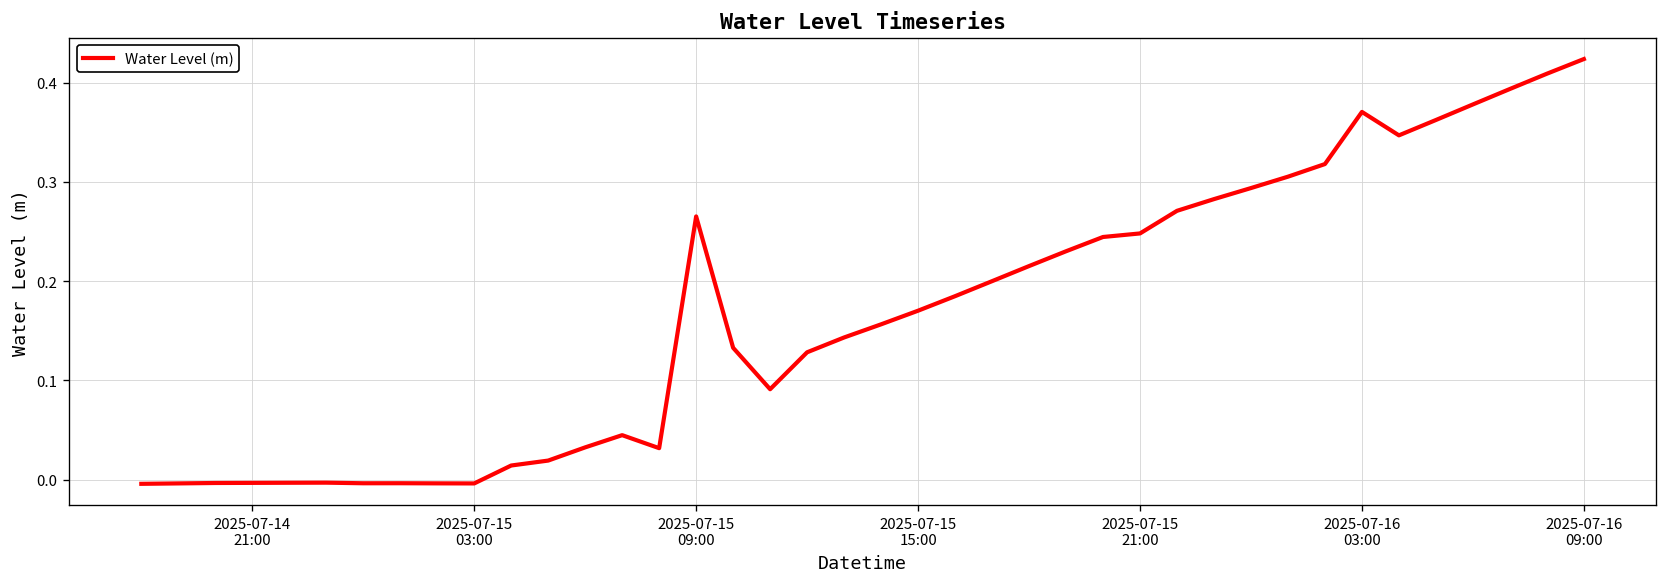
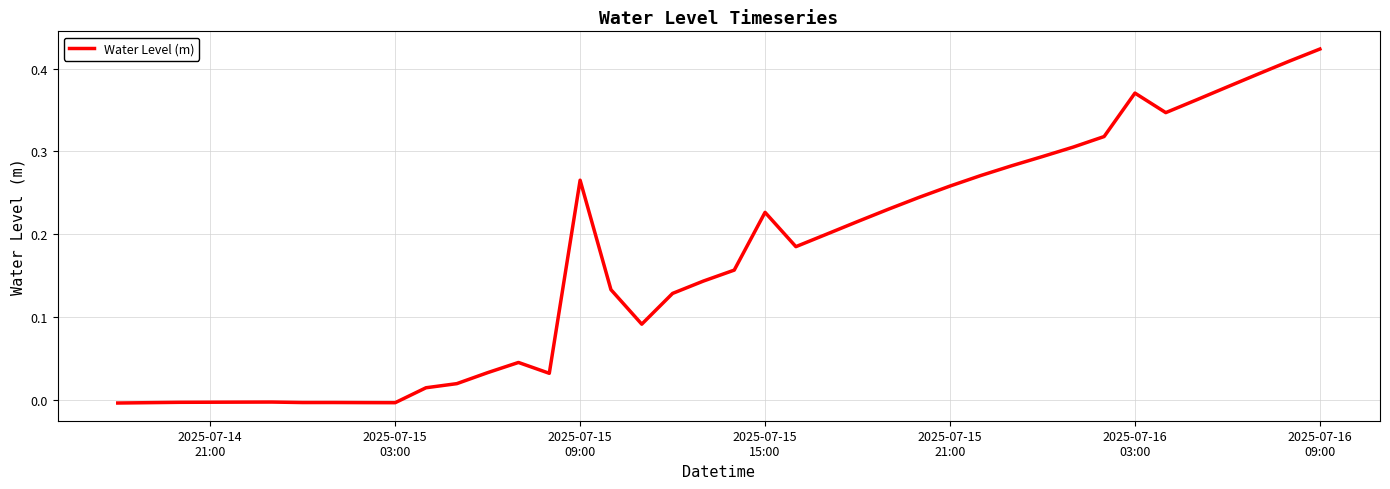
2025-07-15 15:00: 0.17 -> 0.23
2025-07-15 21:00: 0.25 -> 0.26
